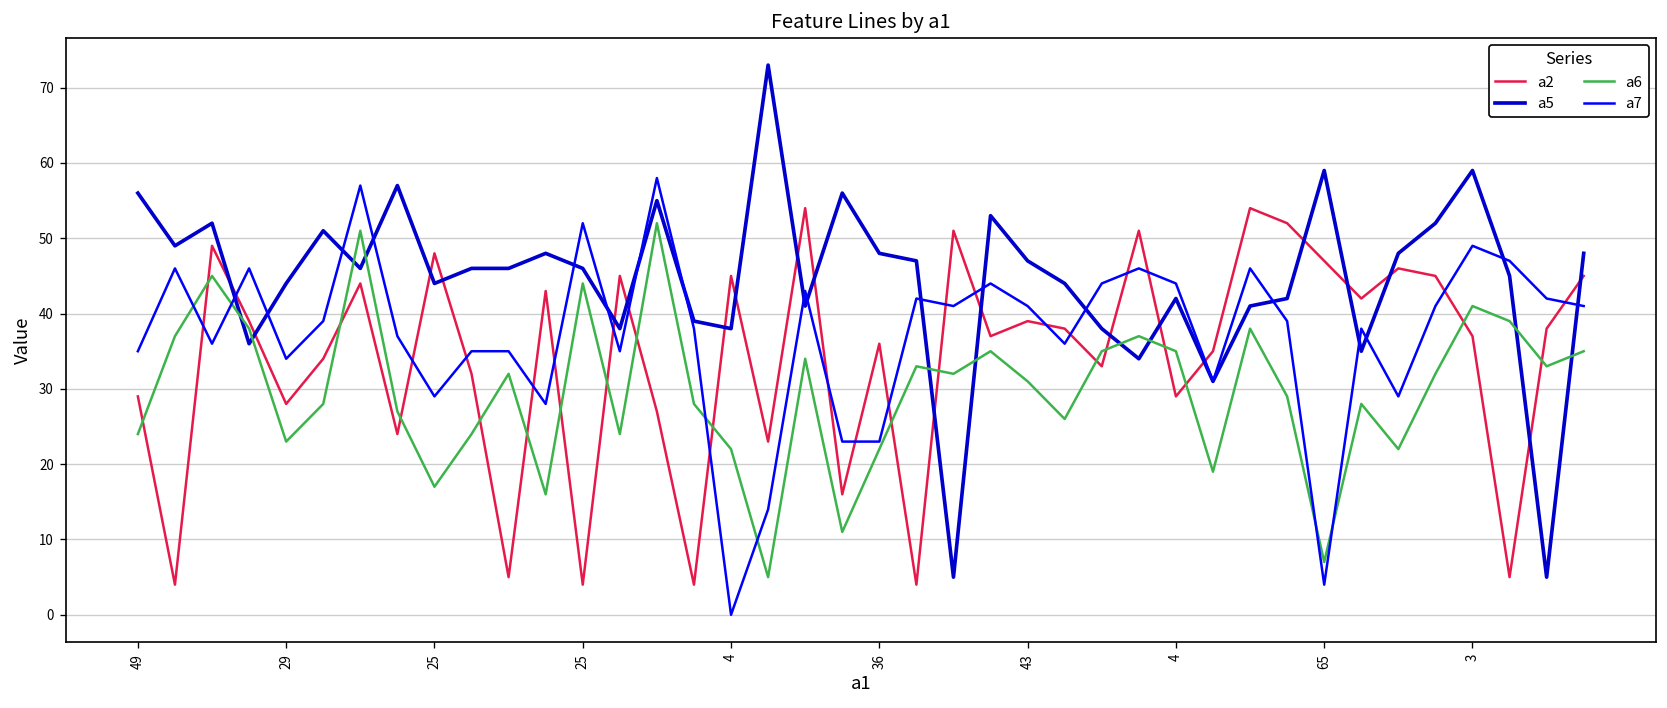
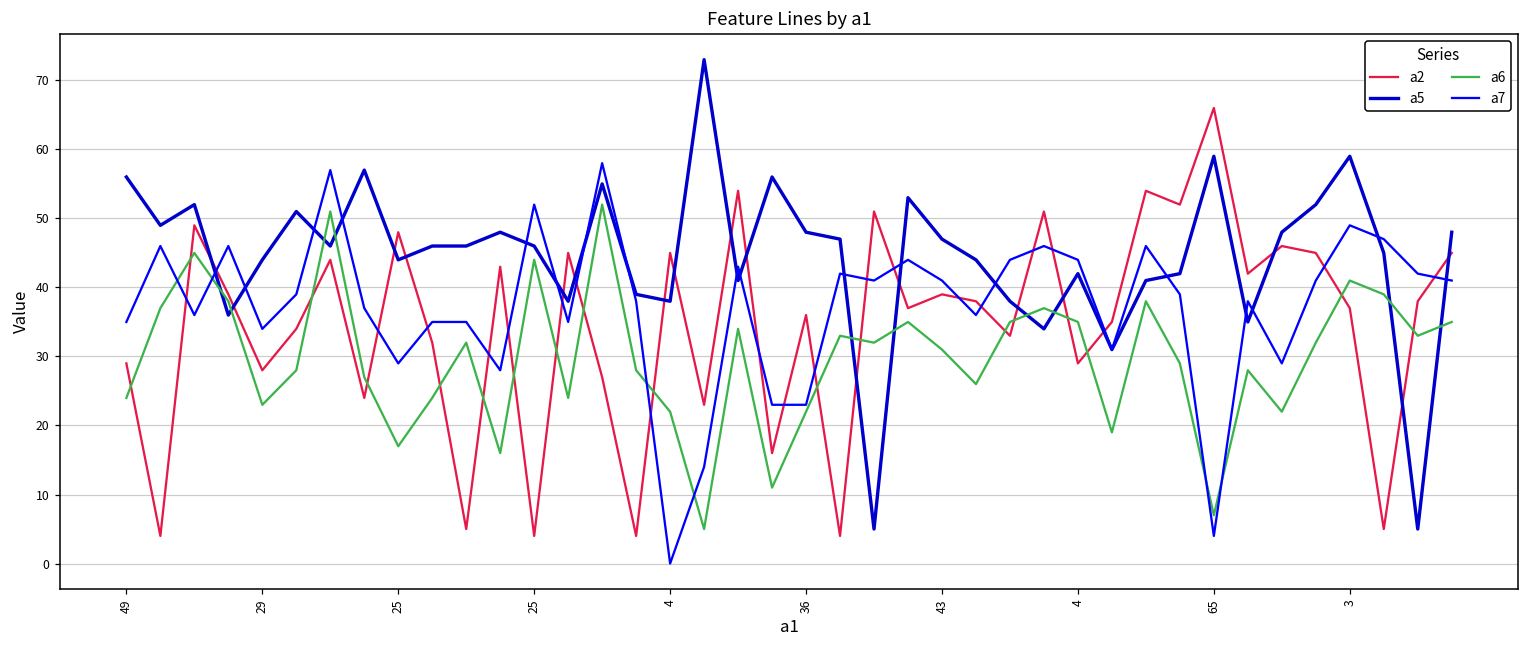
a2, 65: 47 -> 66
